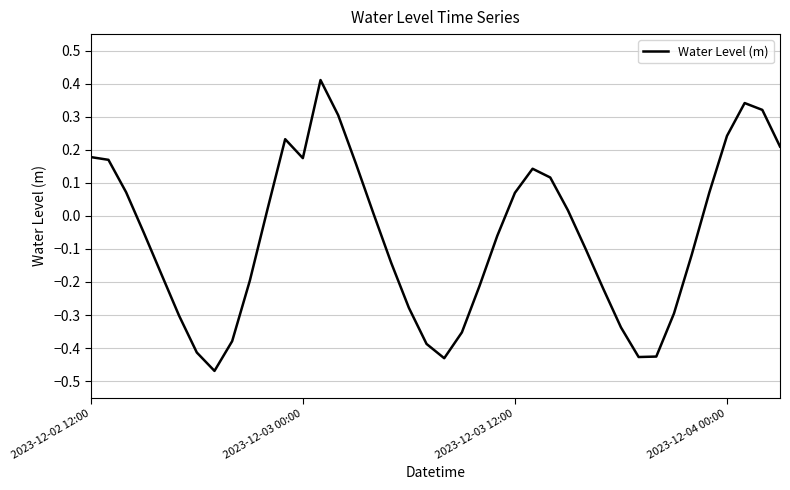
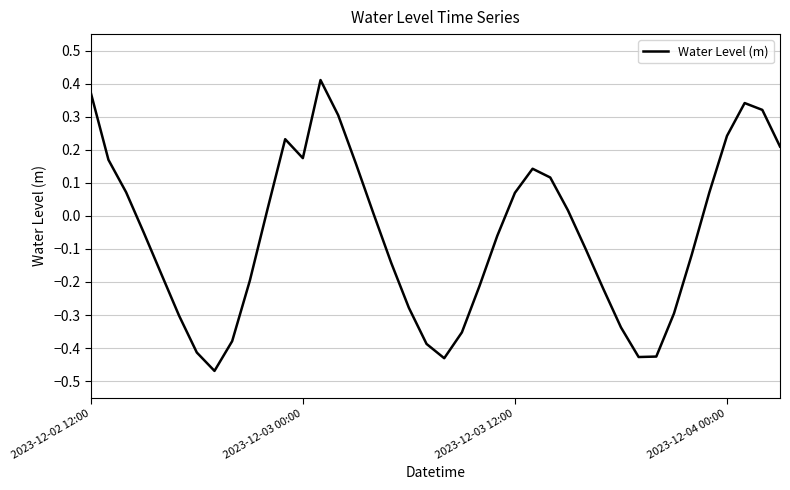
2023-12-02 12:00: 0.18 -> 0.37
